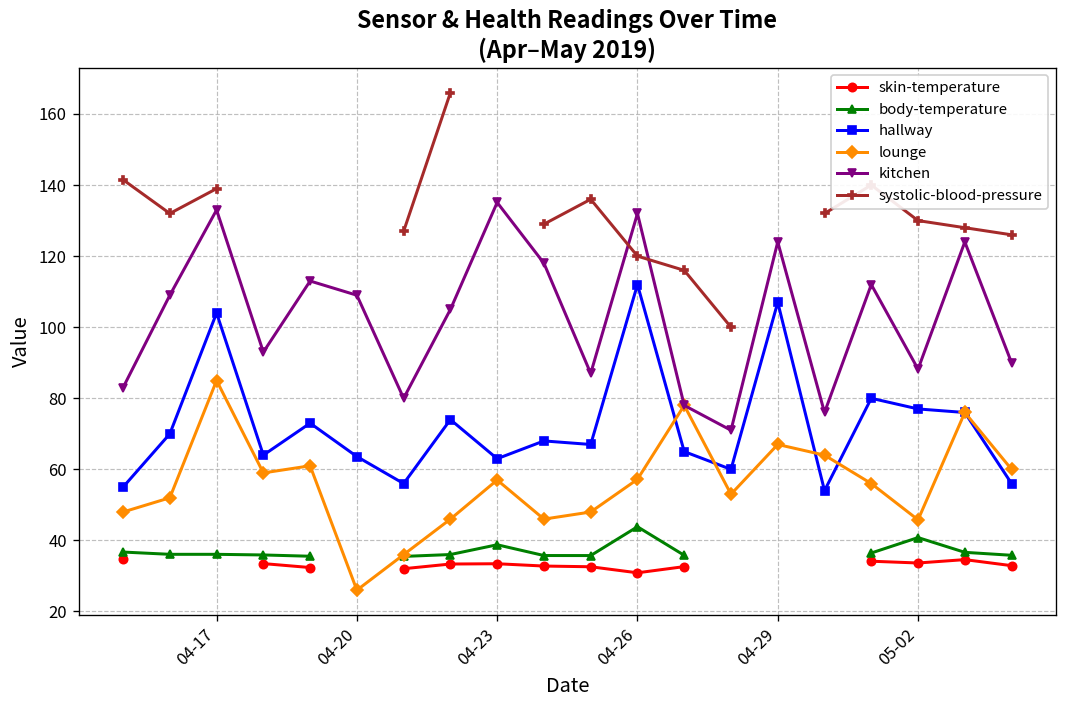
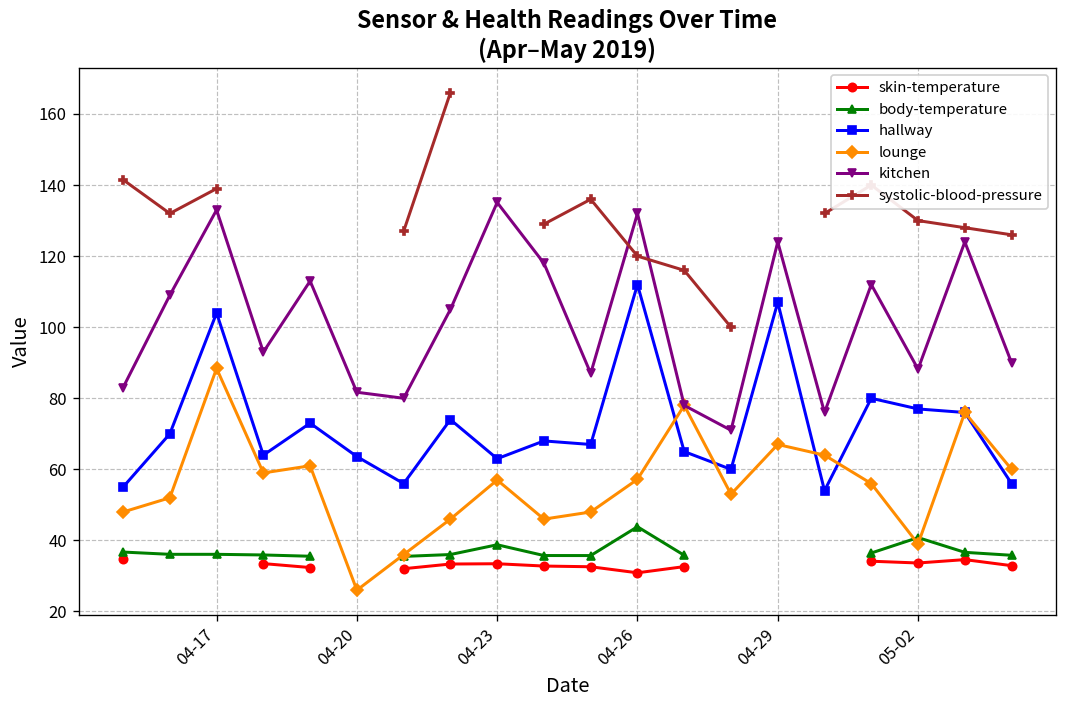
lounge, 04-17: 85 -> 88
kitchen, 04-20: 109 -> 82
lounge, 05-02: 46 -> 39
